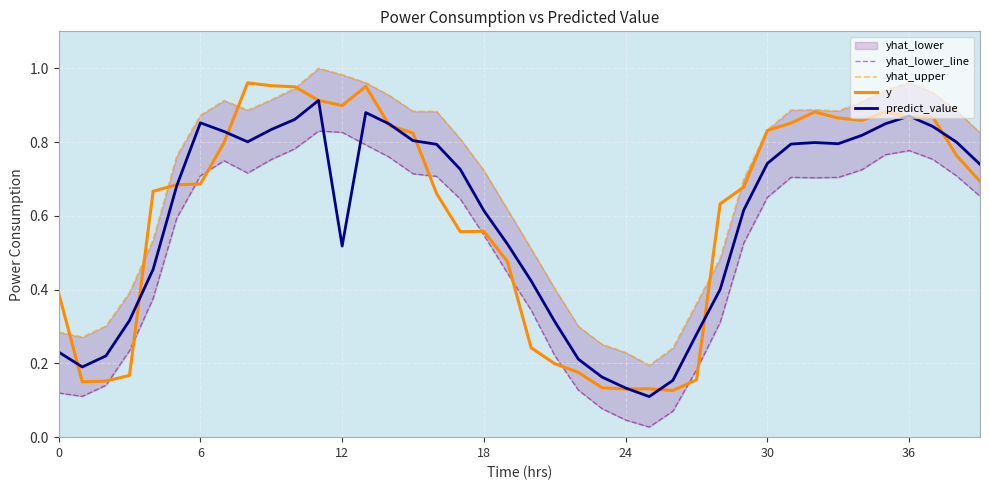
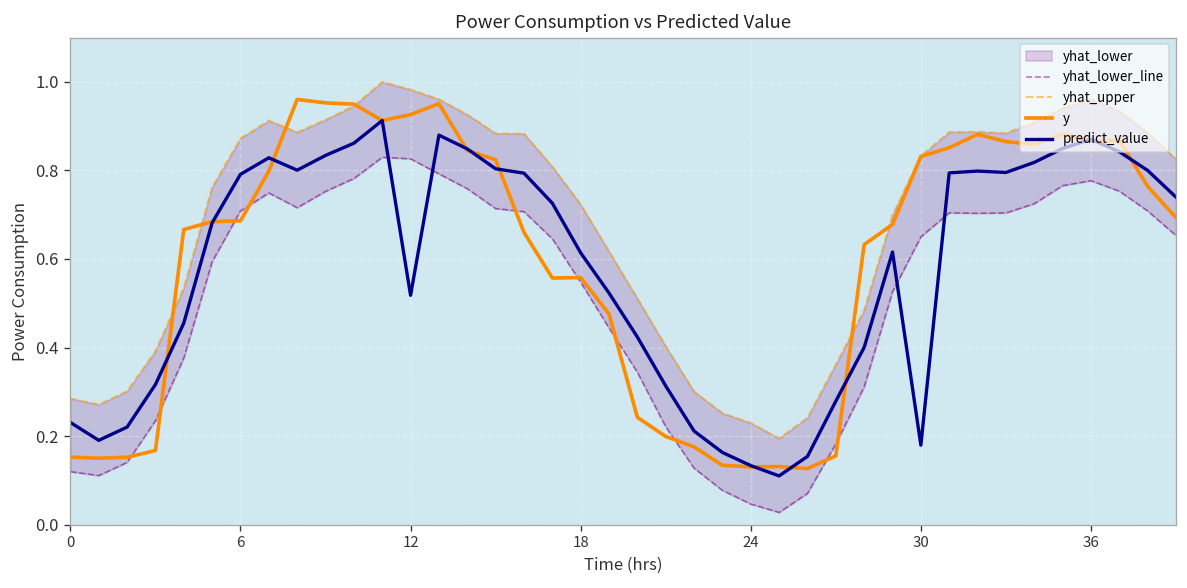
y, 0: 0.39 -> 0.15
predict_value, 6: 0.85 -> 0.79
y, 12: 0.90 -> 0.93
predict_value, 30: 0.74 -> 0.18
